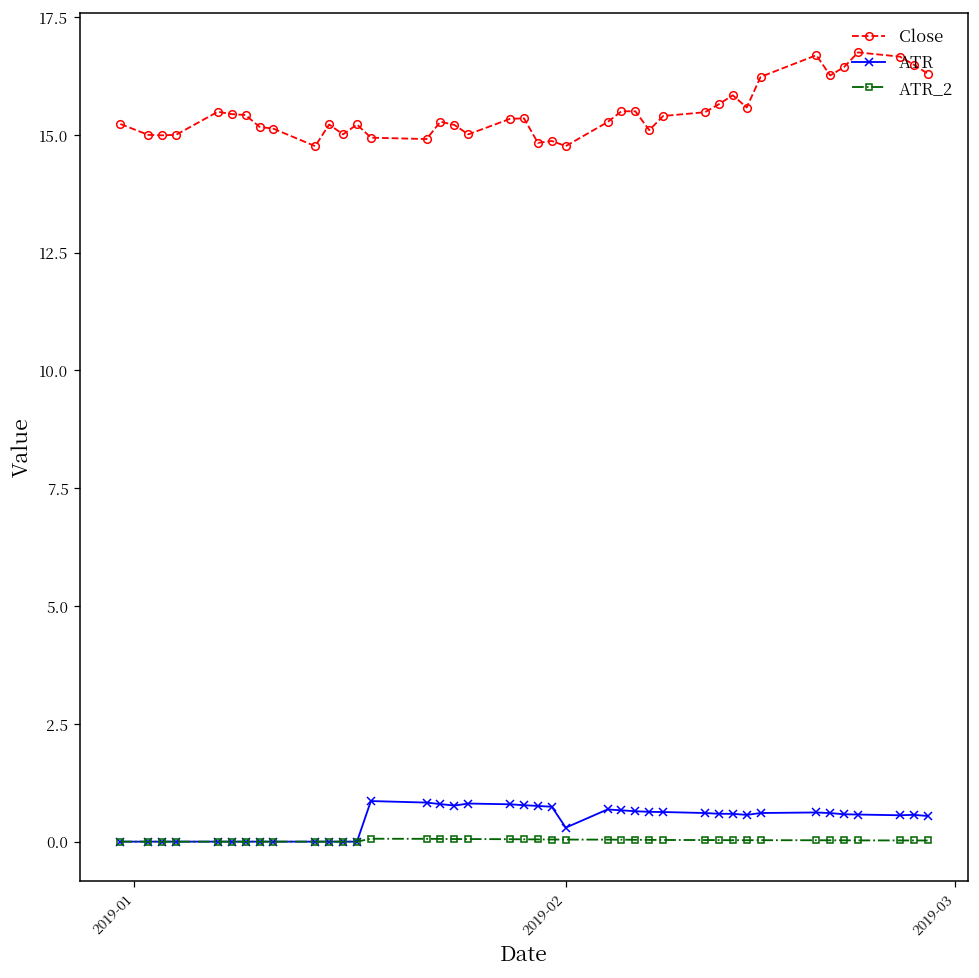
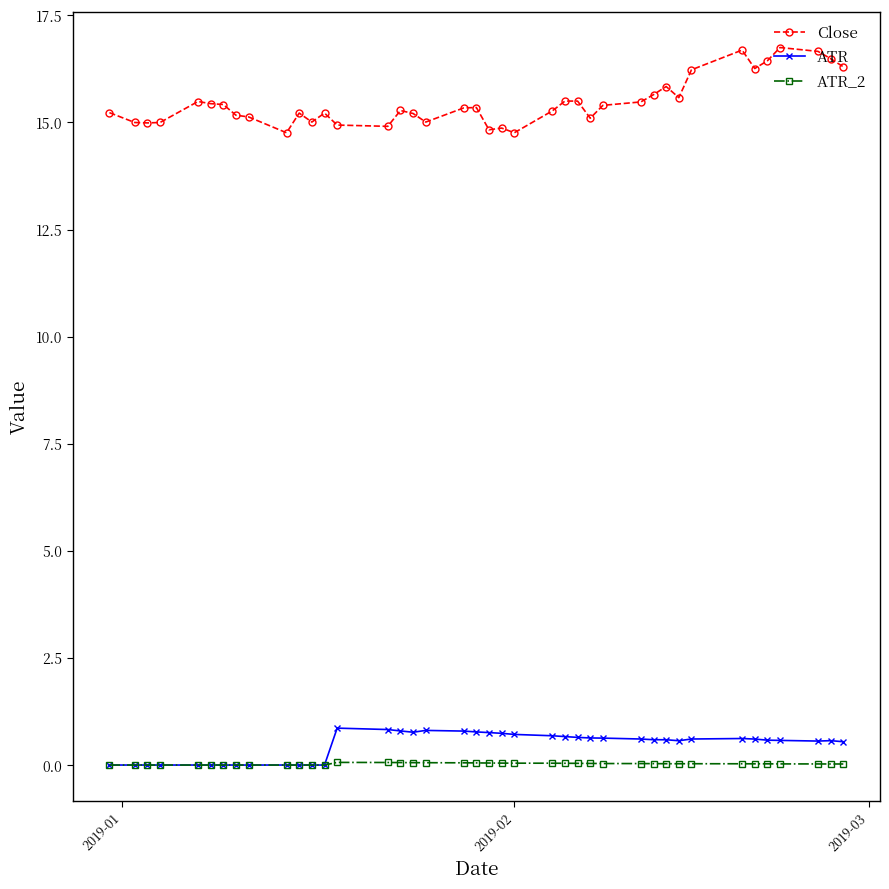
ATR, 2019-02: 0.3 -> 0.7
